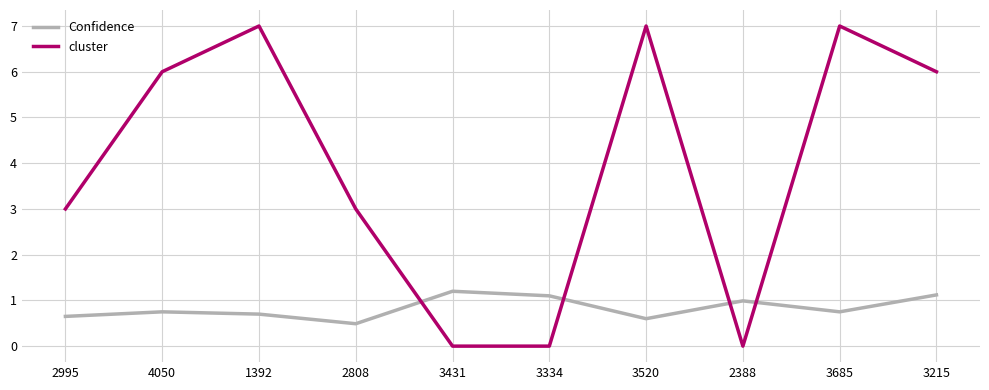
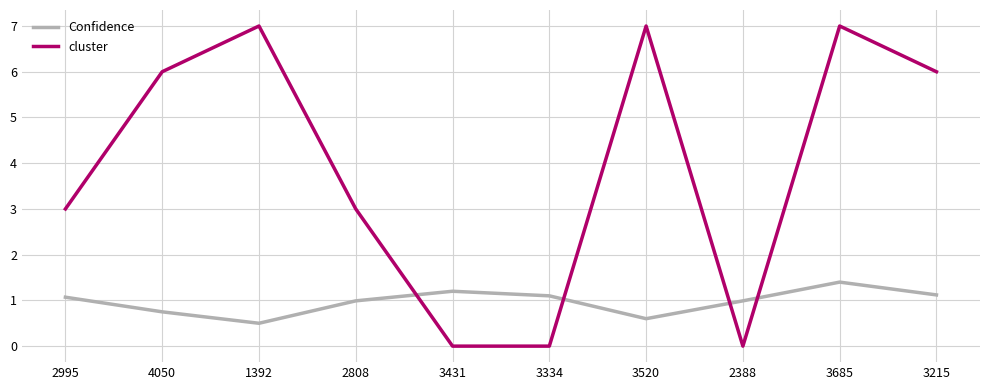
Confidence, 2995: 0.7 -> 1.1
Confidence, 1392: 0.7 -> 0.5
Confidence, 2808: 0.5 -> 1.0
Confidence, 3685: 0.8 -> 1.4
